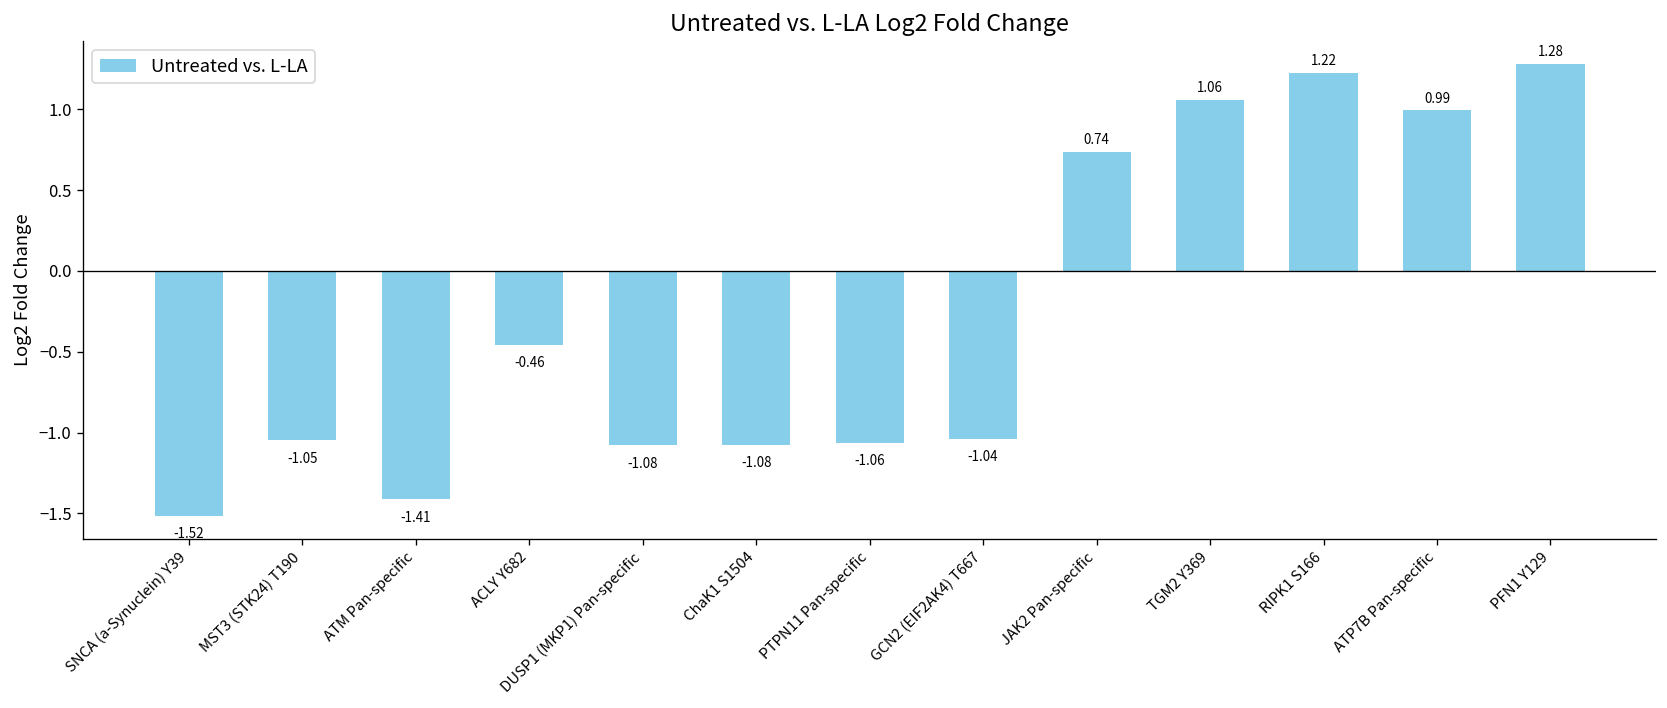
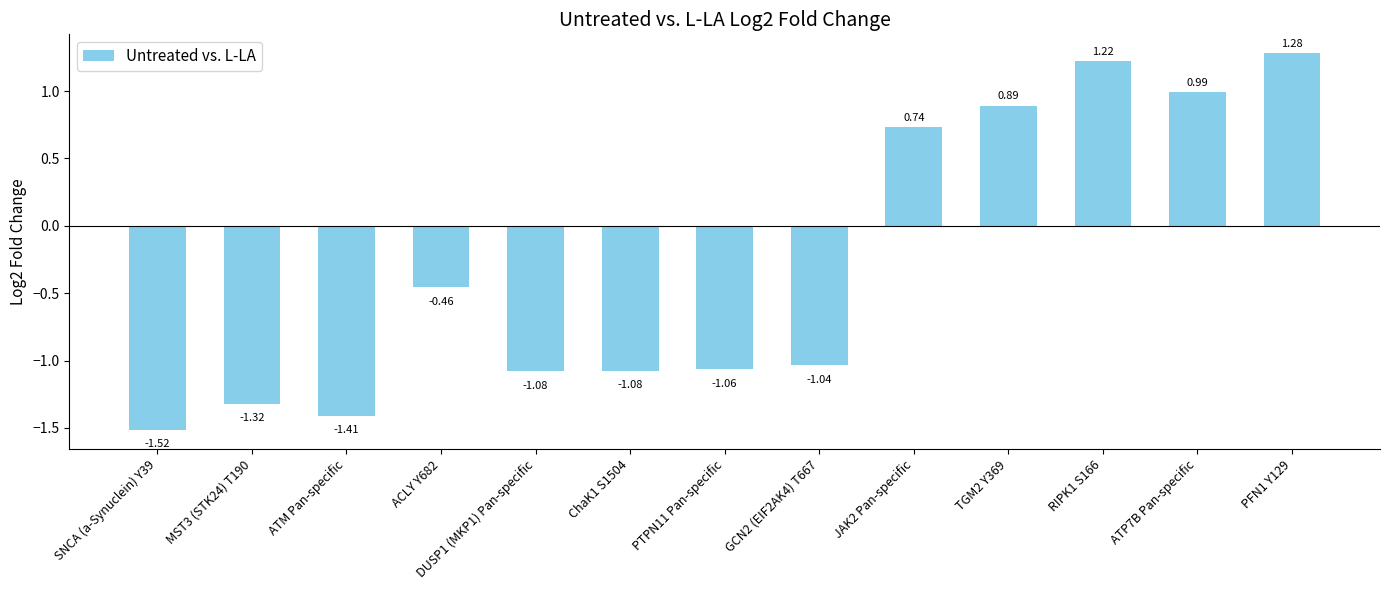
MST3 (STK24) T190: -1.05 -> -1.32
TGM2 Y369: 1.06 -> 0.89
